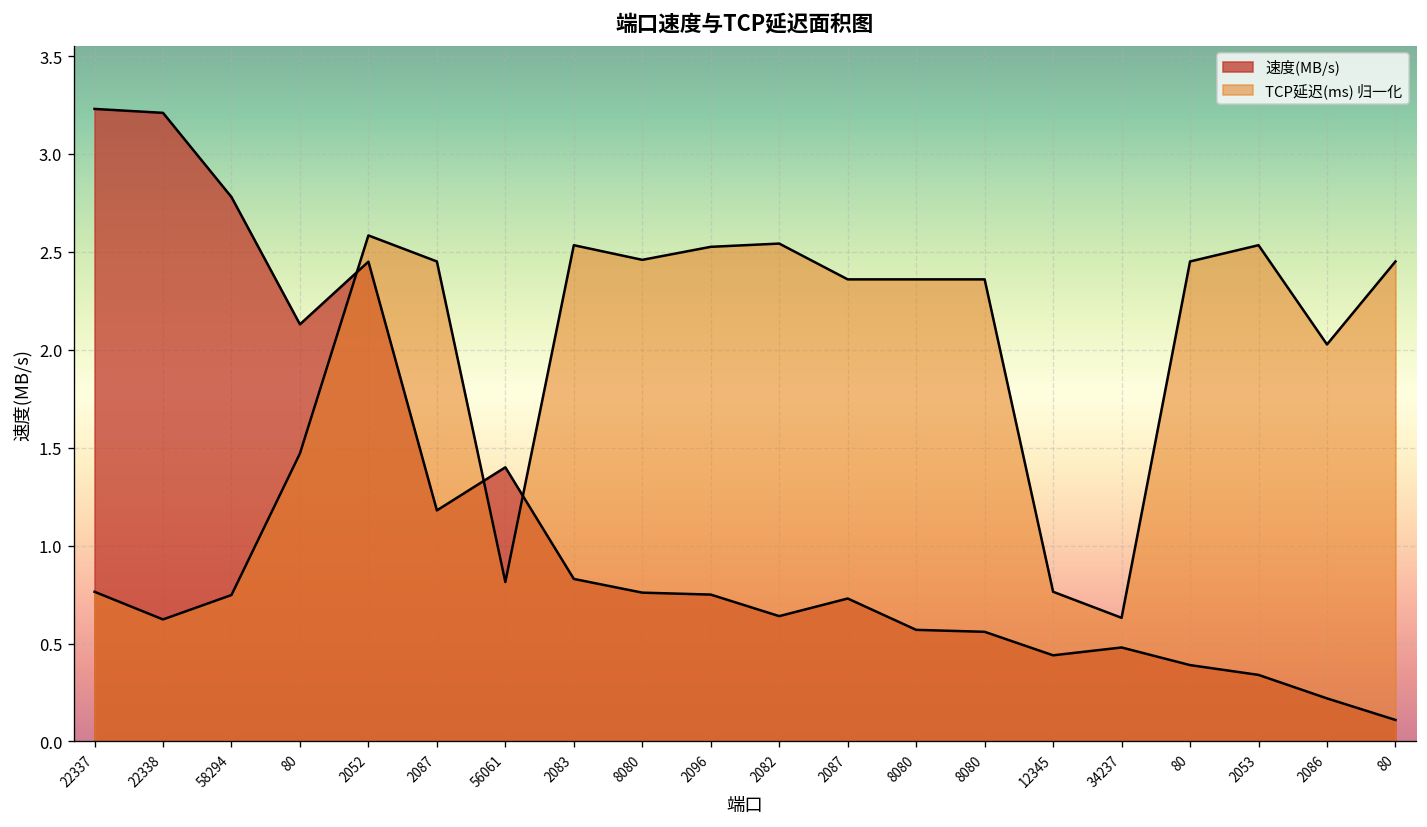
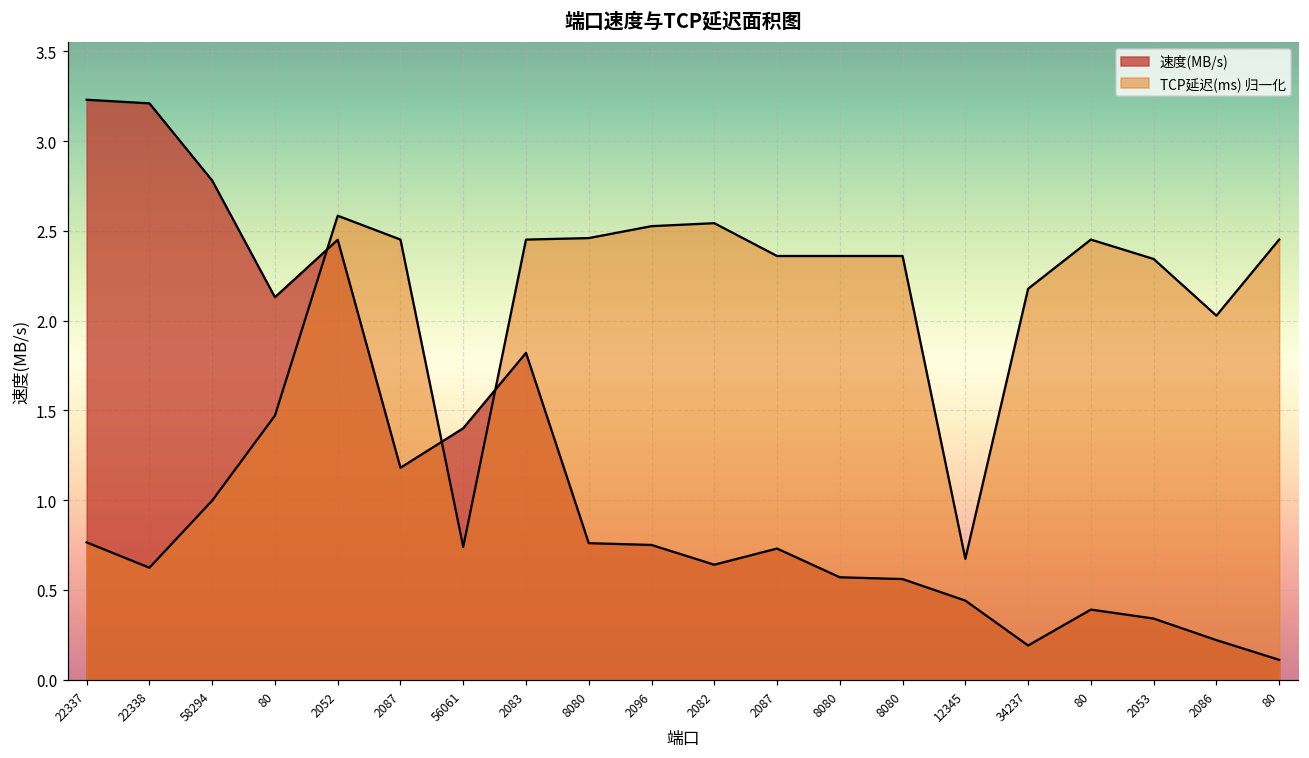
TCP延迟(ms) 归一化, 58294: 0.75 -> 1.00
TCP延迟(ms) 归一化, 56061: 0.81 -> 0.74
速度(MB/s), 2083: 0.83 -> 1.82
TCP延迟(ms) 归一化, 2083: 2.53 -> 2.45
TCP延迟(ms) 归一化, 12345: 0.76 -> 0.67
速度(MB/s), 34237: 0.48 -> 0.19
TCP延迟(ms) 归一化, 34237: 0.63 -> 2.18
TCP延迟(ms) 归一化, 2053: 2.53 -> 2.34
